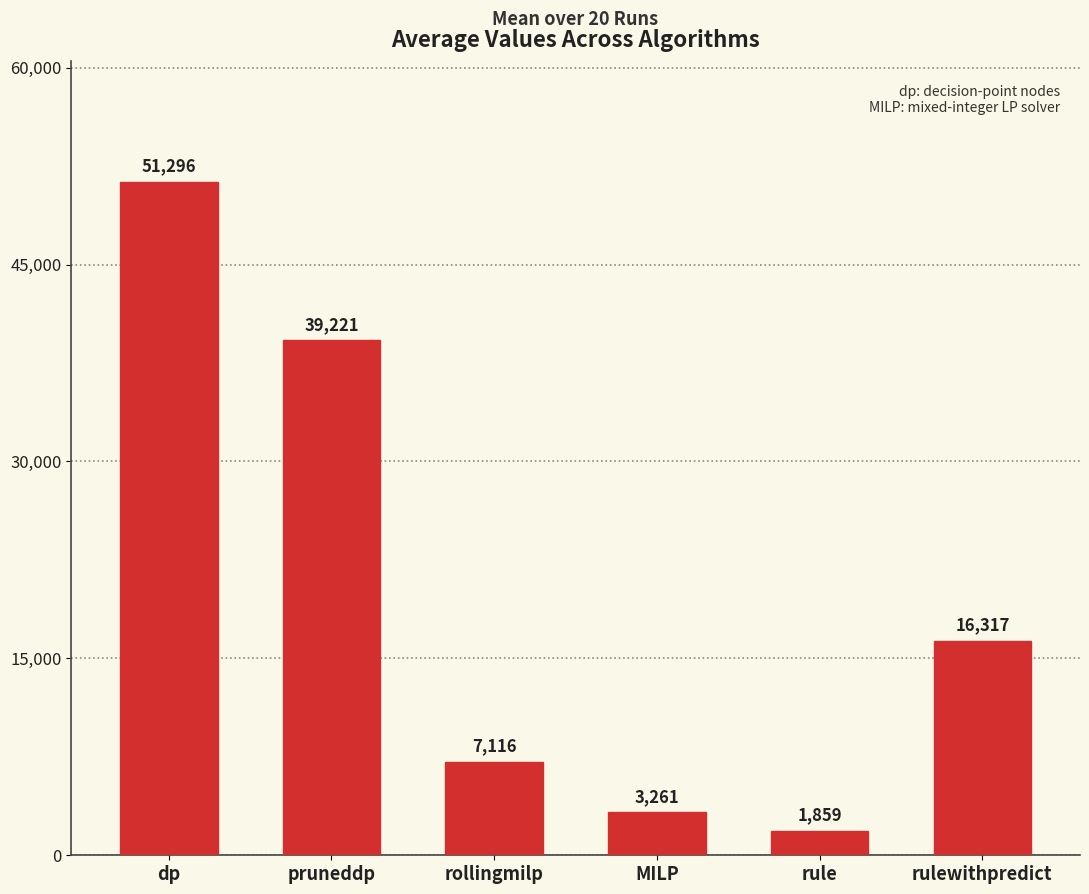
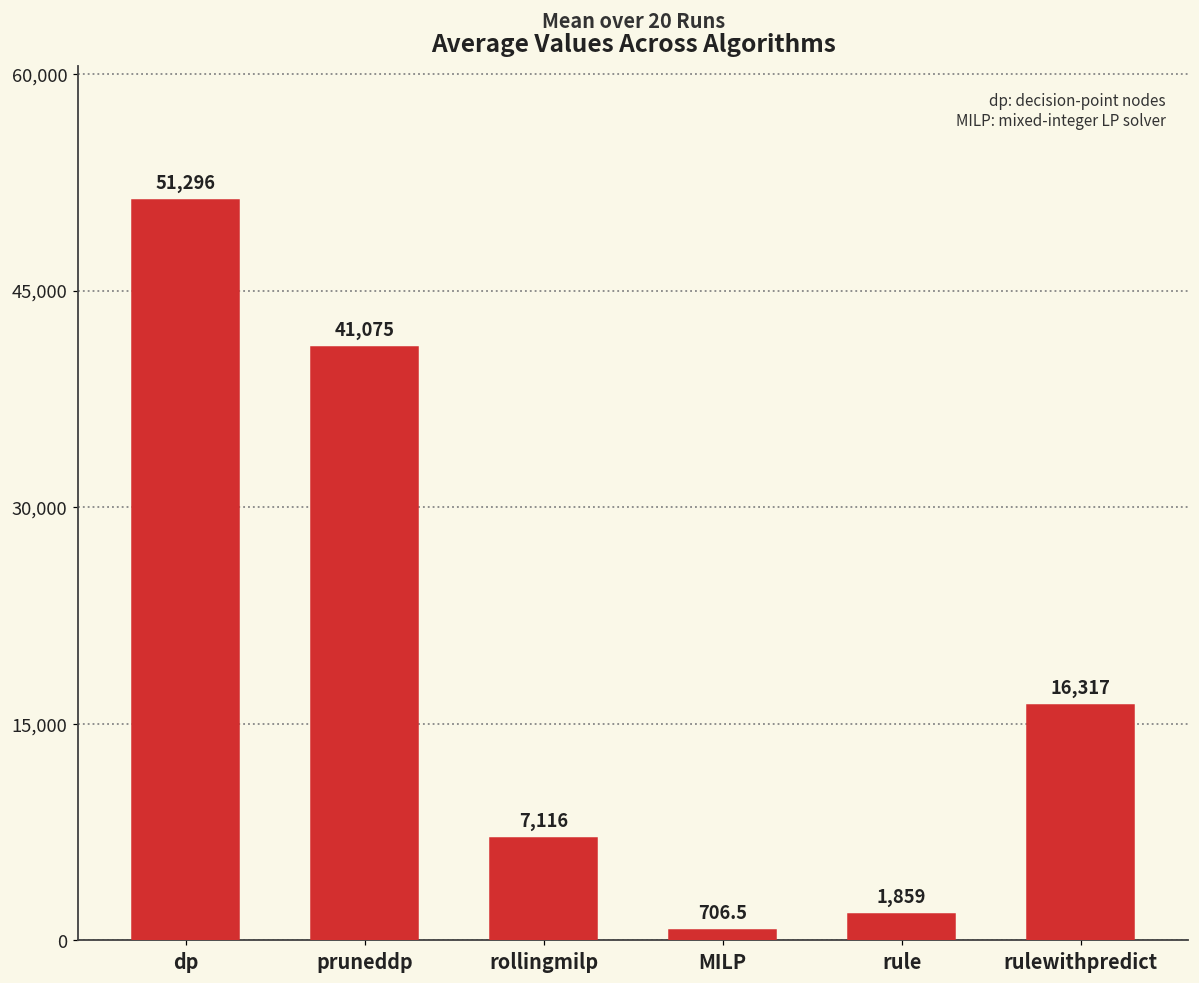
pruneddp: 39,221 -> 41,075
MILP: 3,261 -> 706.5
